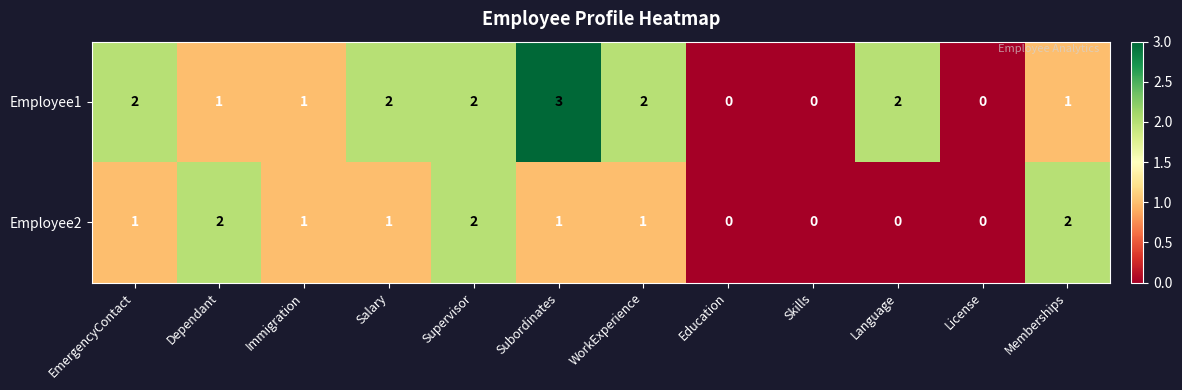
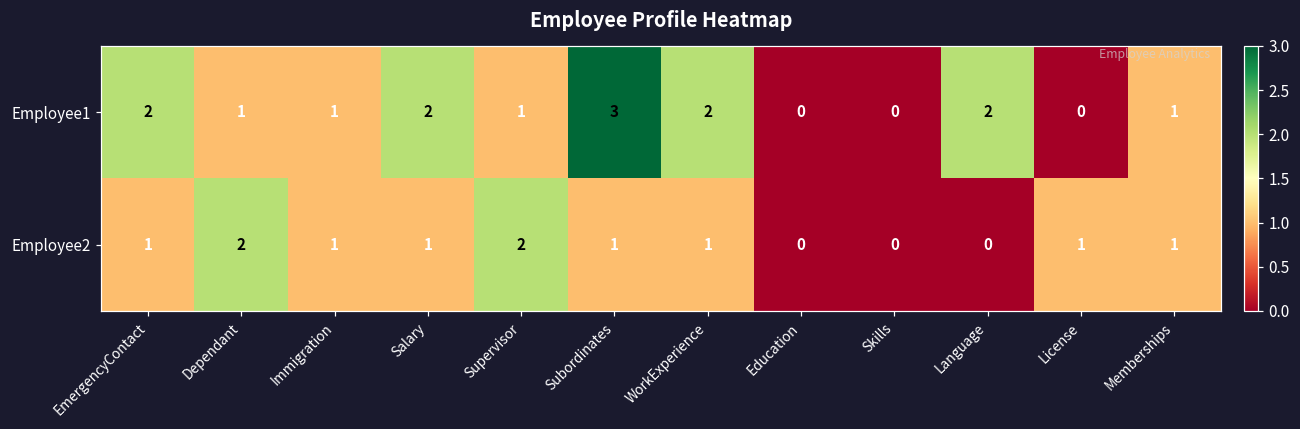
Employee1, Supervisor: 2 -> 1
Employee2, License: 0 -> 1
Employee2, Memberships: 2 -> 1
